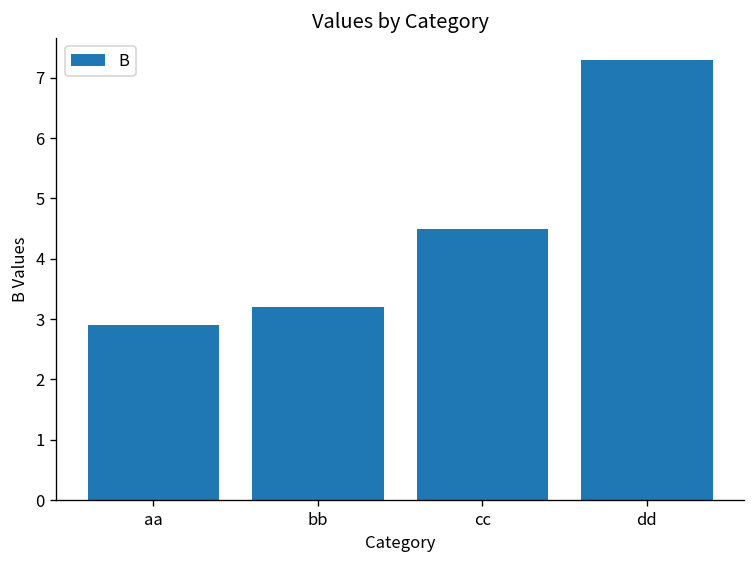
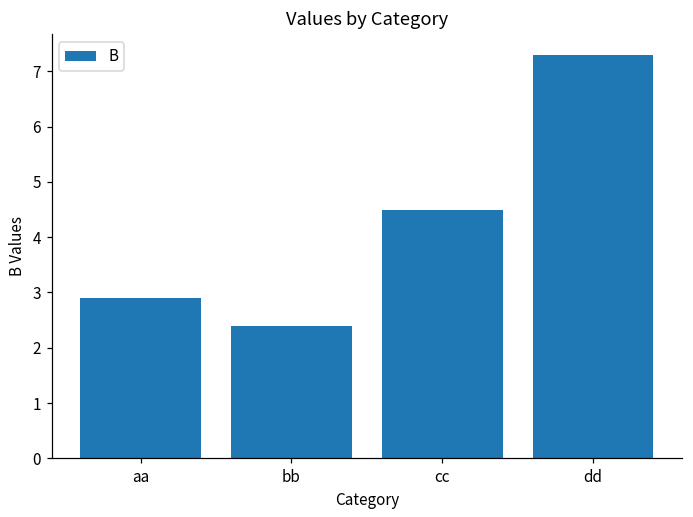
bb: 3.2 -> 2.4
